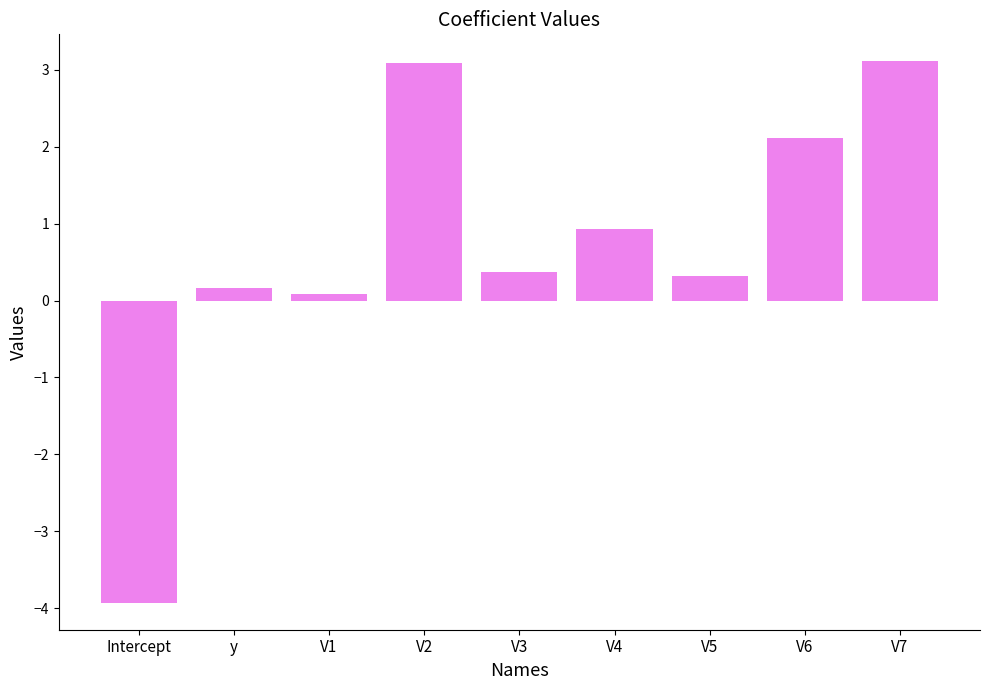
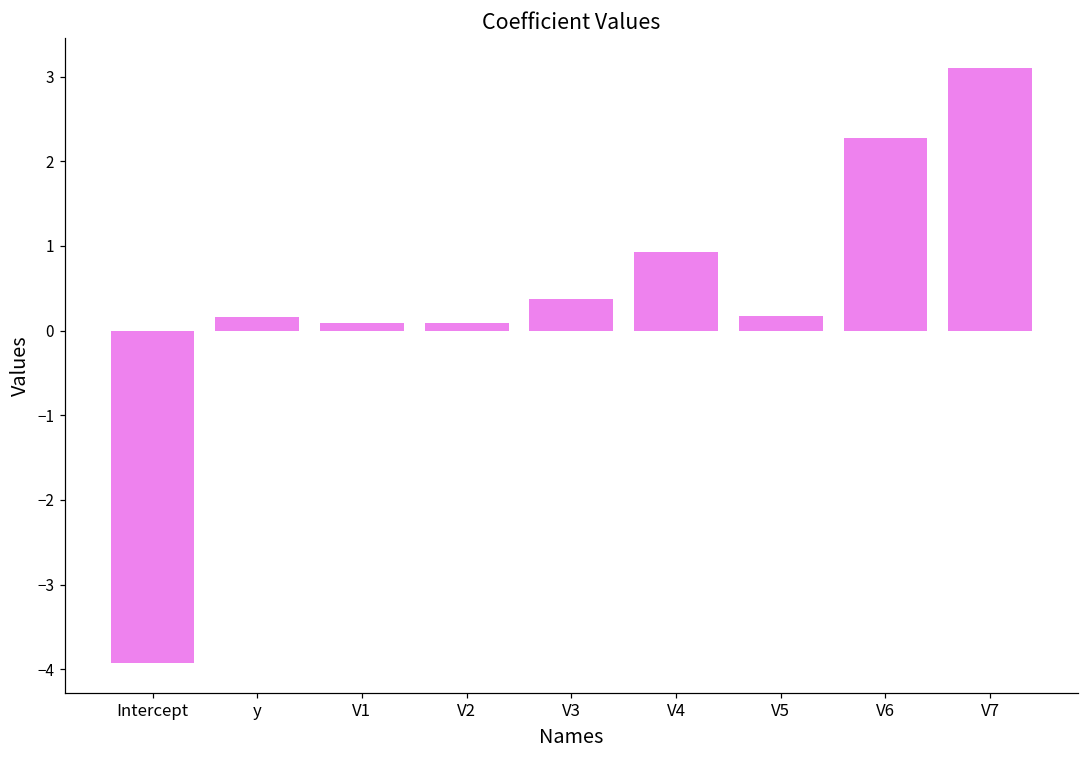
V2: 3.1 -> 0.1
V5: 0.3 -> 0.2
V6: 2.1 -> 2.3
